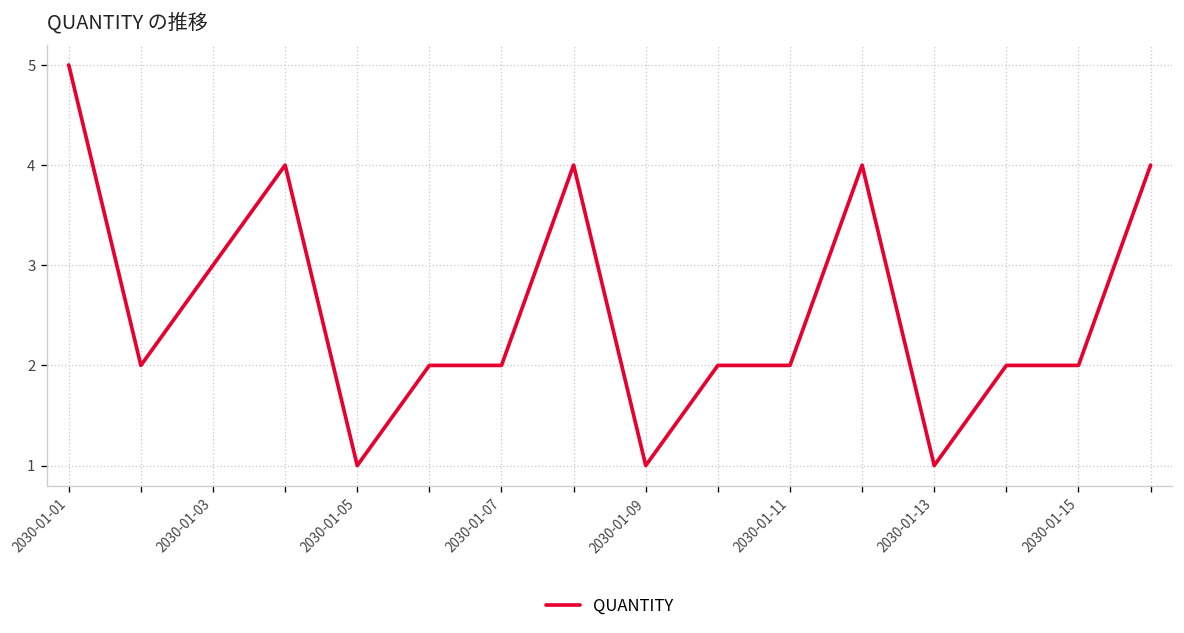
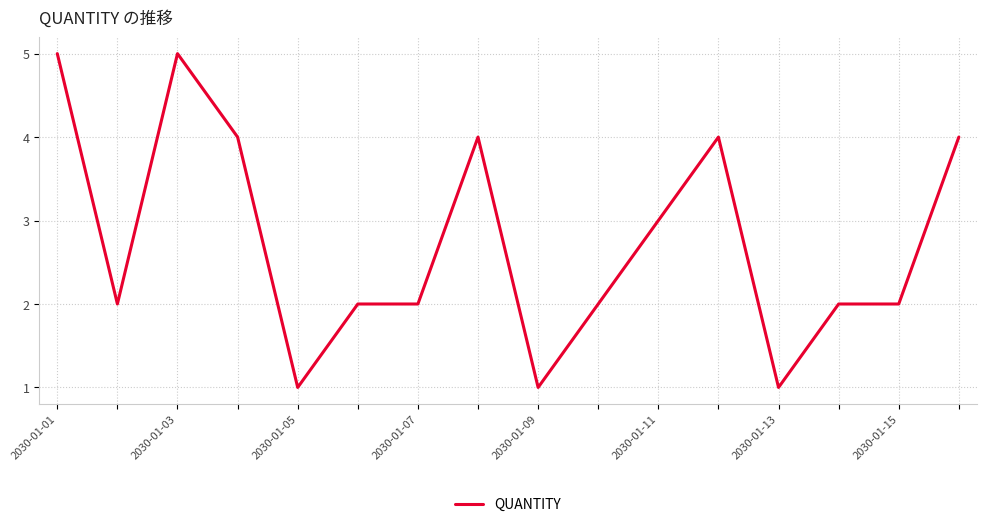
2030-01-03: 3 -> 5
2030-01-11: 2 -> 3
